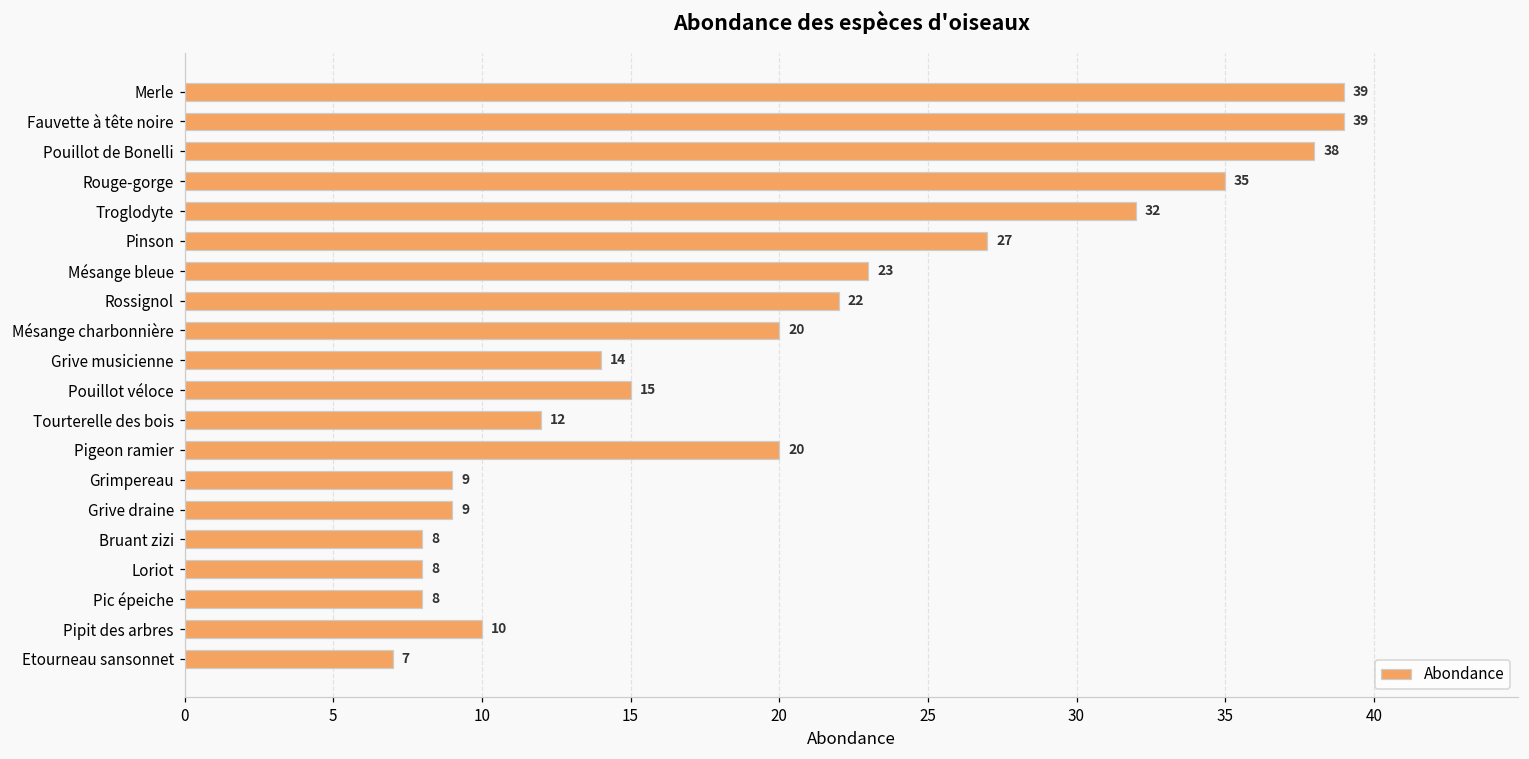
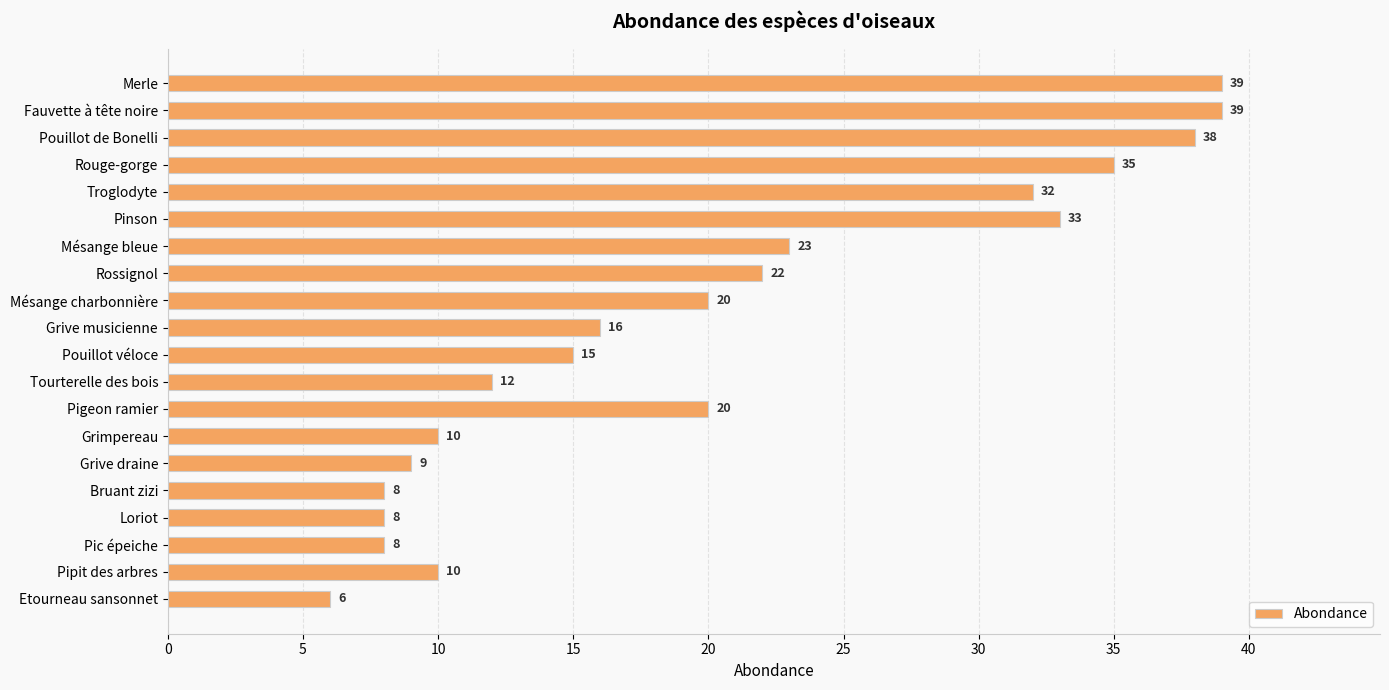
Pinson: 27 -> 33
Grive musicienne: 14 -> 16
Grimpereau: 9 -> 10
Etourneau sansonnet: 7 -> 6
